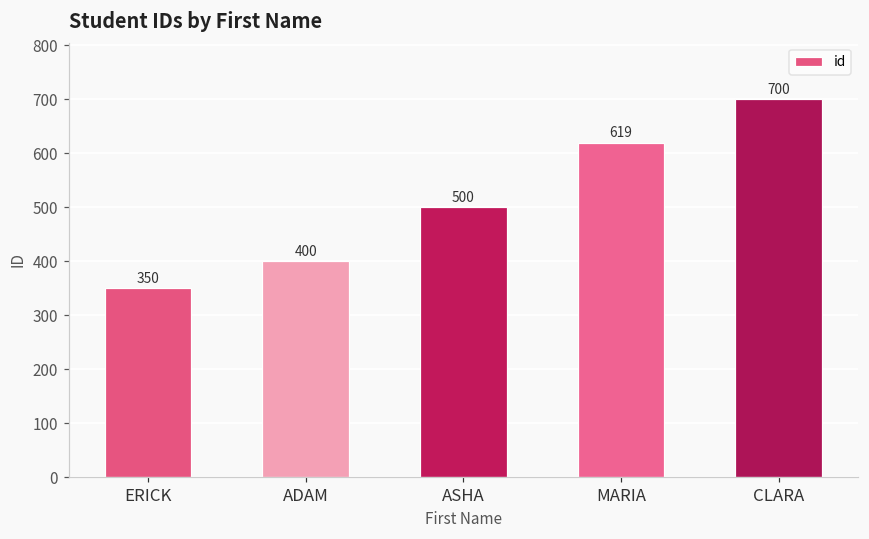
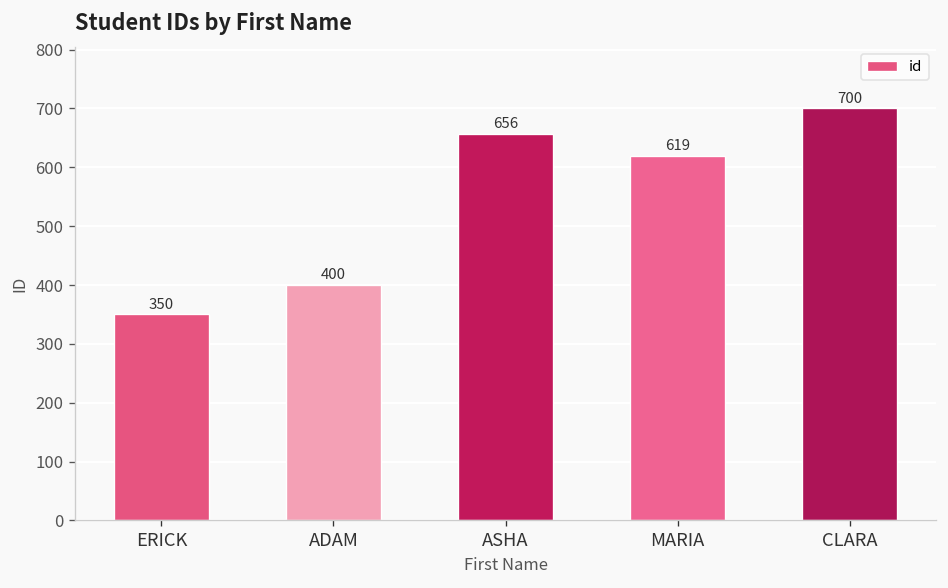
ASHA: 500 -> 656
